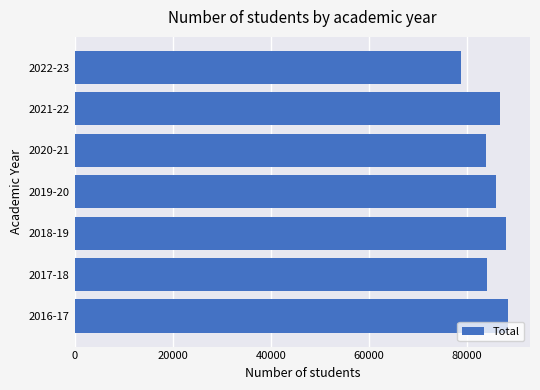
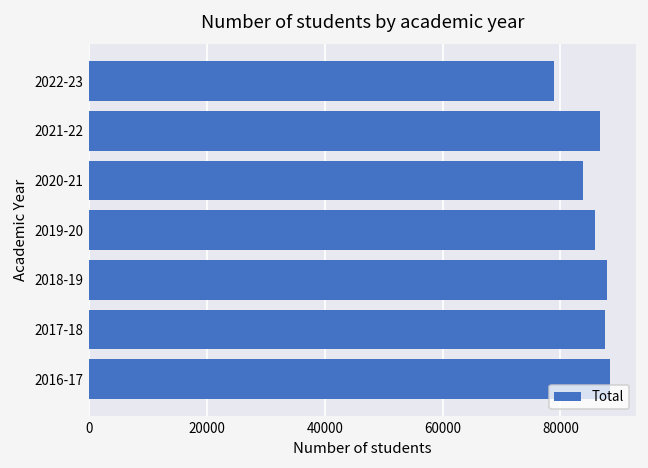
2017-18: 84000 -> 88000
